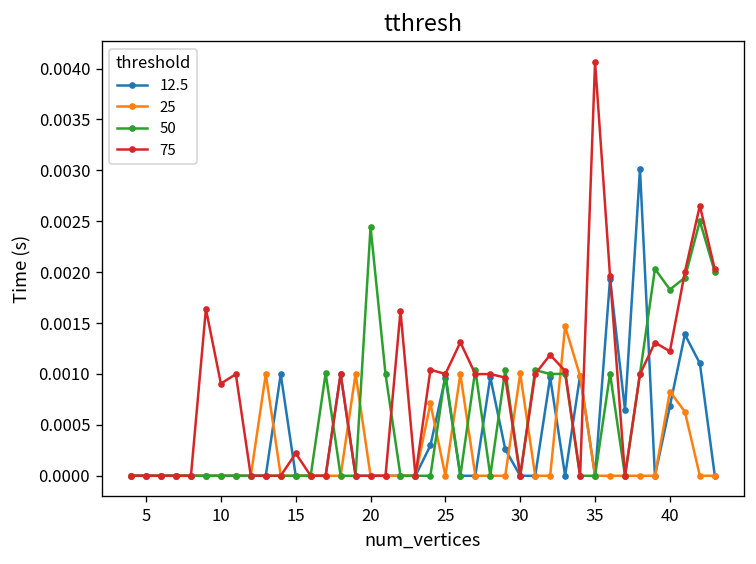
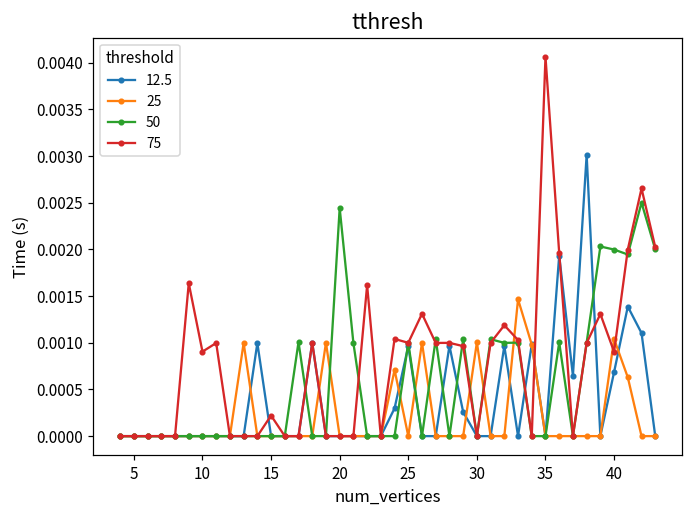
25, 40: 0.0008 -> 0.0010
50, 40: 0.0018 -> 0.0020
75, 40: 0.0012 -> 0.0009
